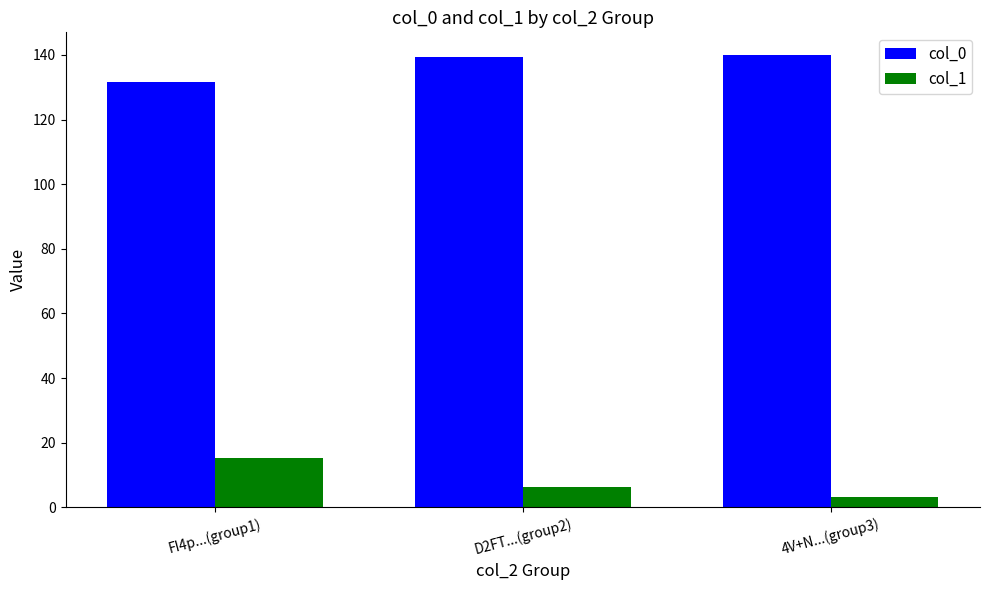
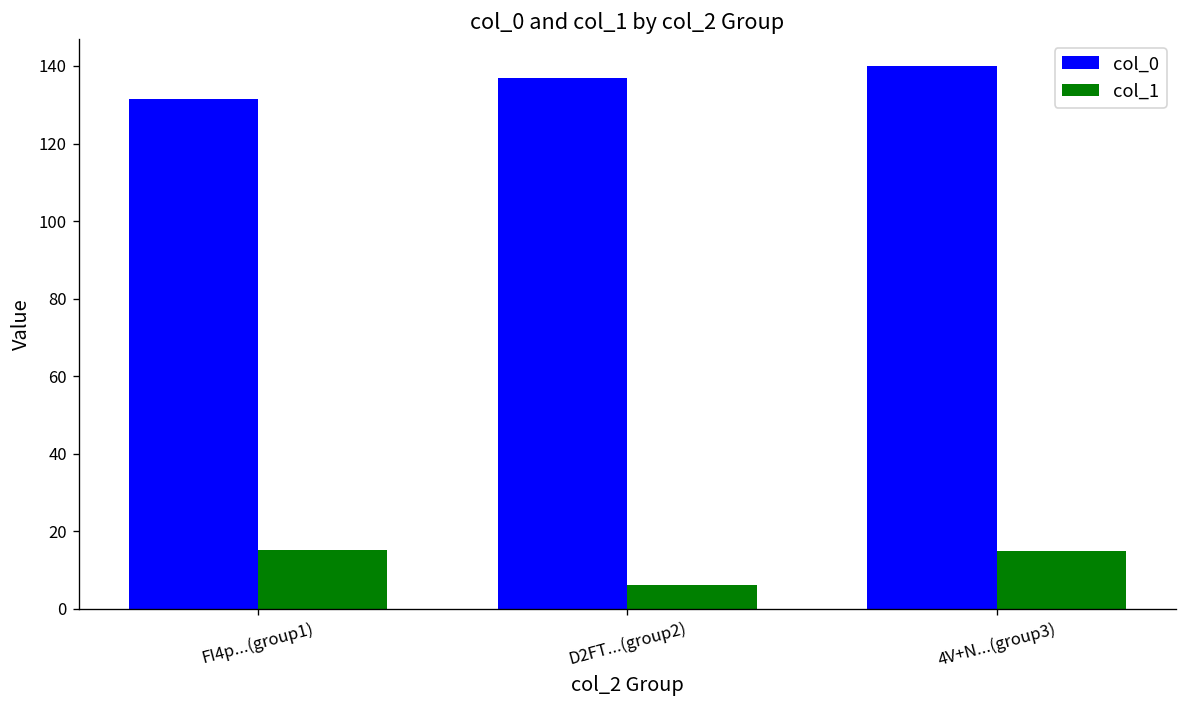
col_0, D2FT...(group2): 140 -> 137
col_1, 4V+N...(group3): 3 -> 15
